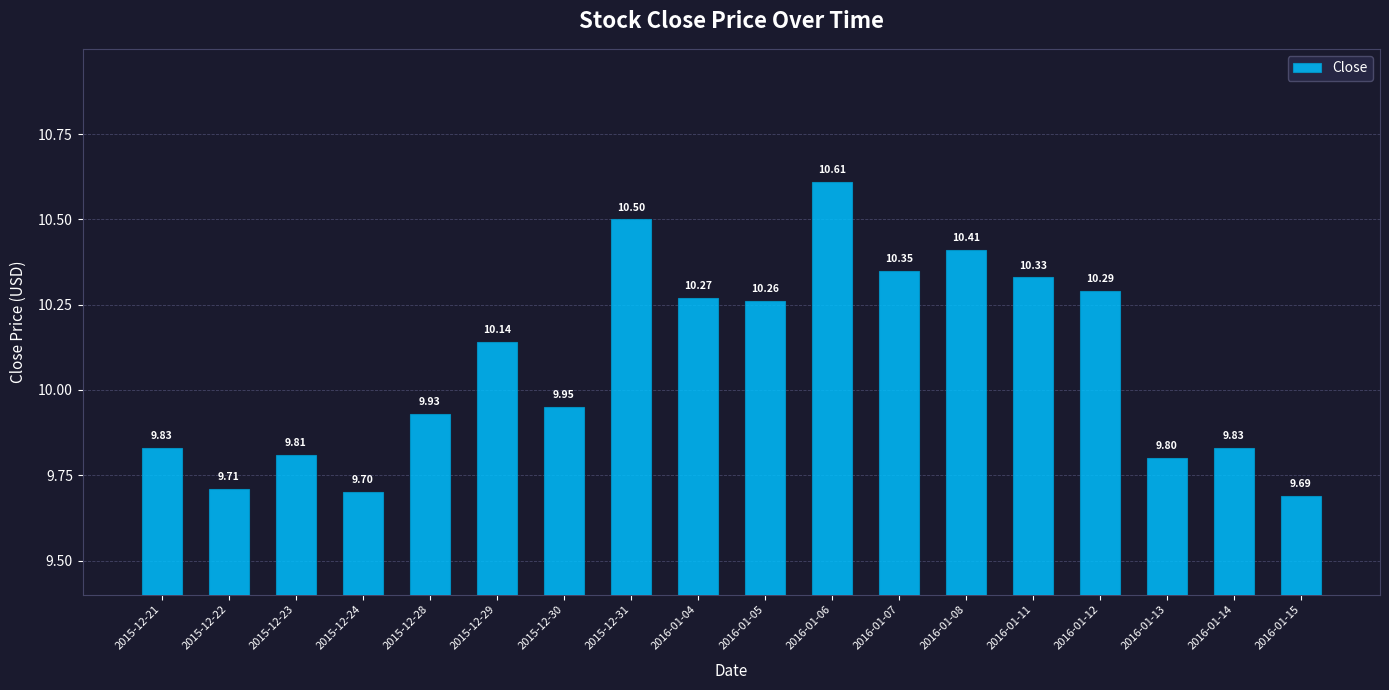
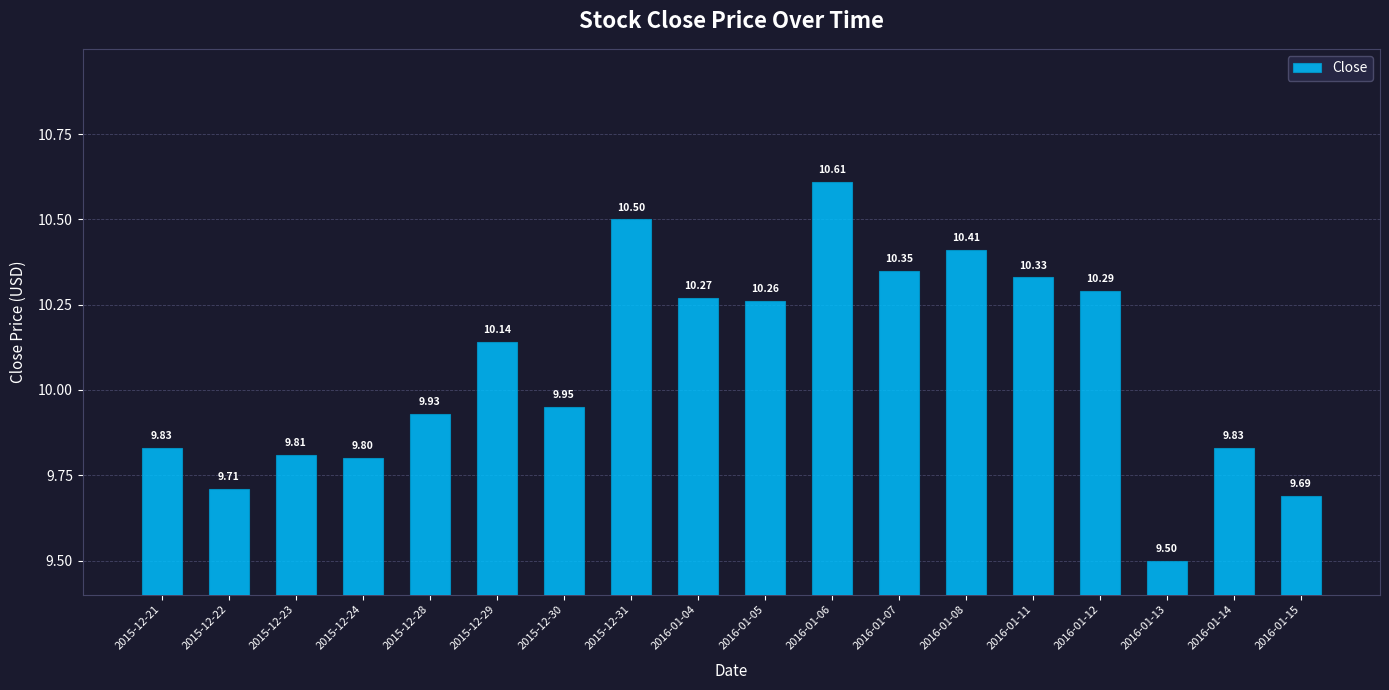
2015-12-24: 9.70 -> 9.80
2016-01-13: 9.80 -> 9.50
